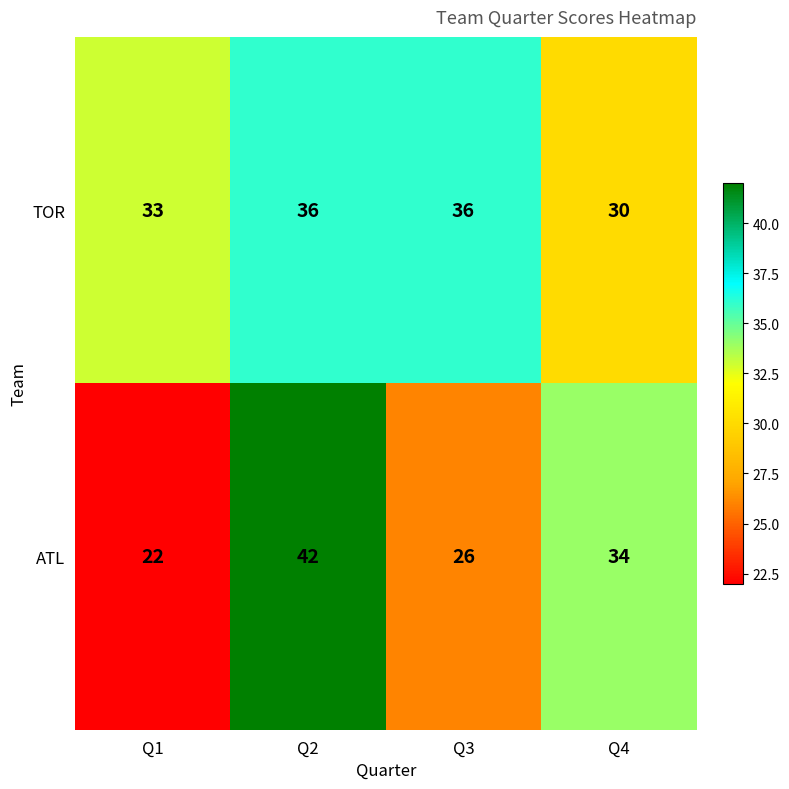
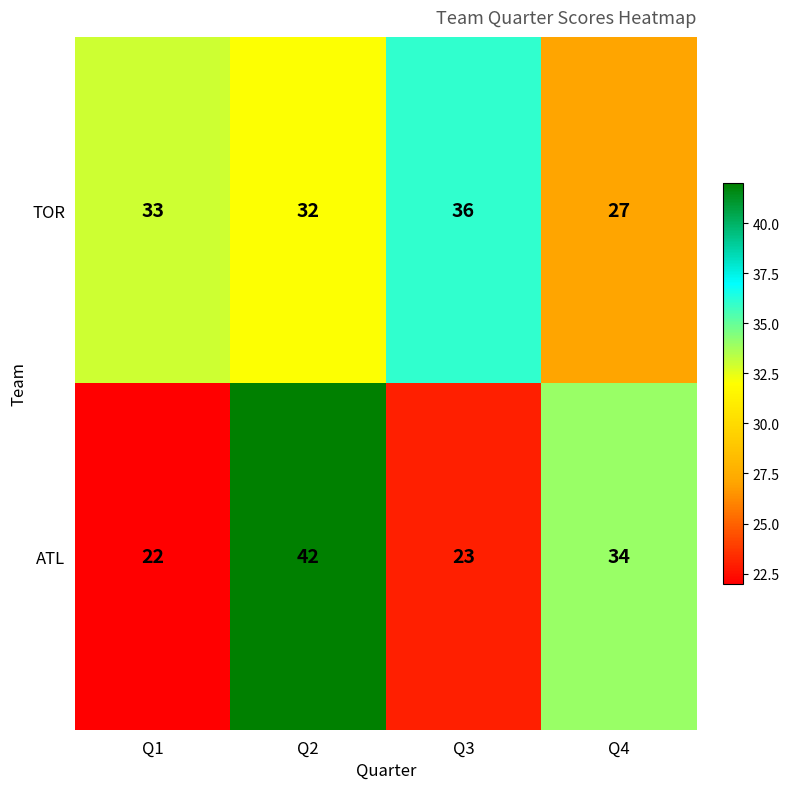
TOR, Q2: 36 -> 32
TOR, Q4: 30 -> 27
ATL, Q3: 26 -> 23
